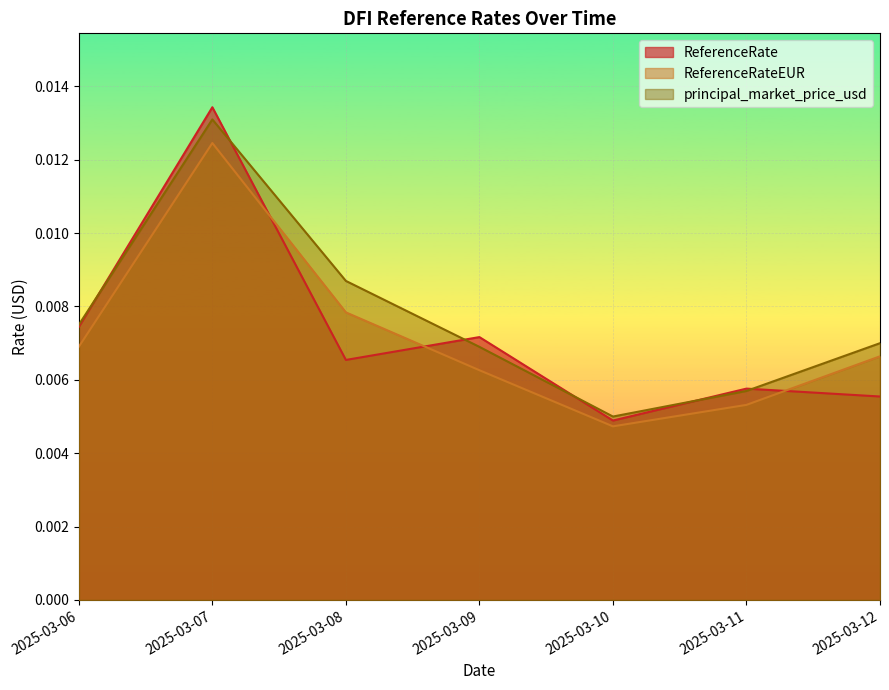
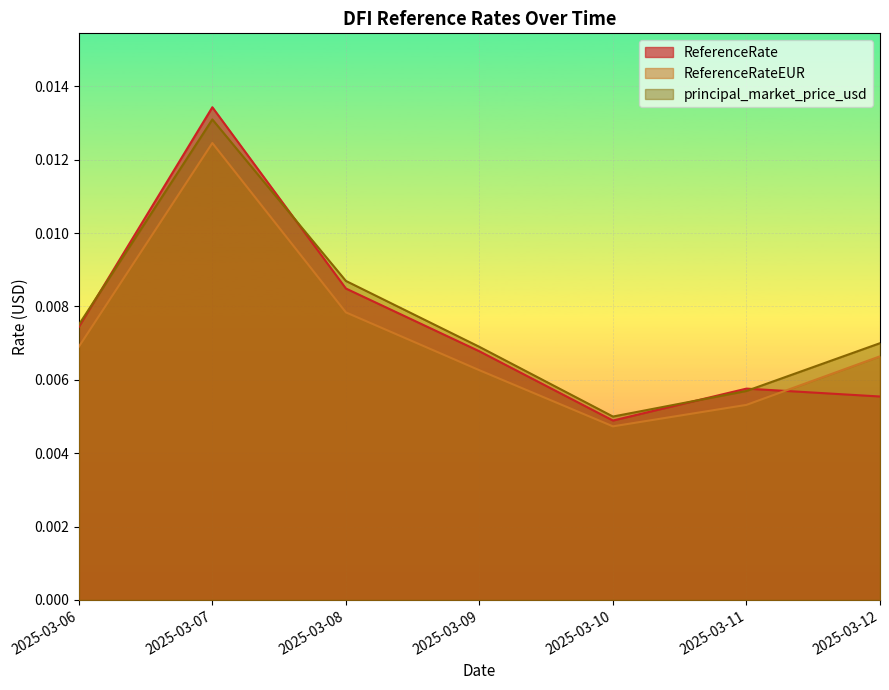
ReferenceRate, 2025-03-08: 0.0065 -> 0.0085
ReferenceRate, 2025-03-09: 0.0072 -> 0.0068
